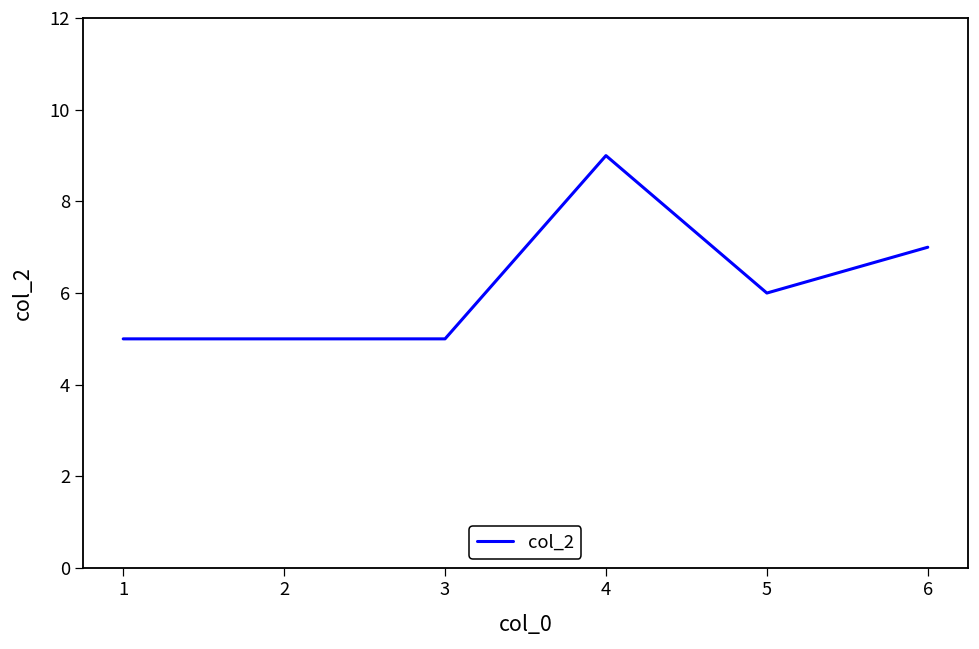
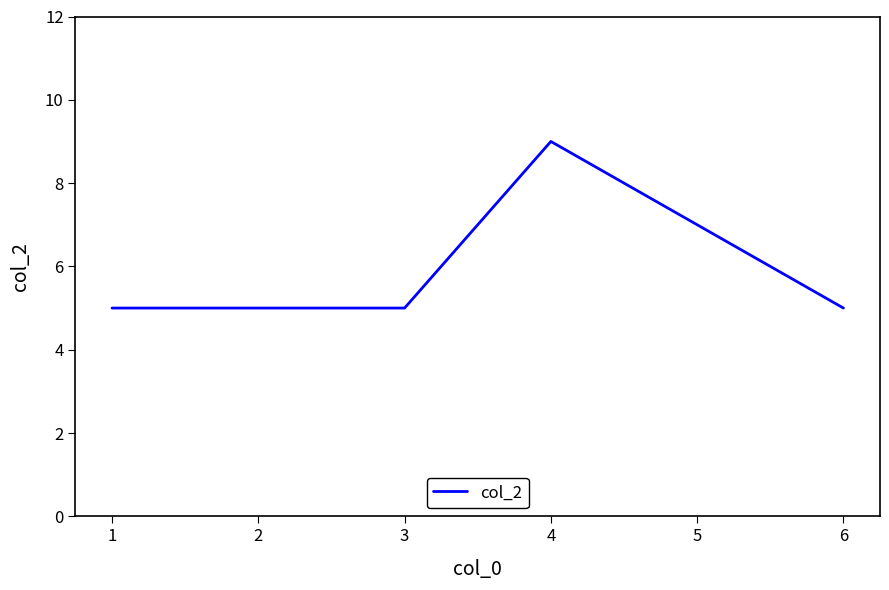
5: 6 -> 7
6: 7 -> 5
